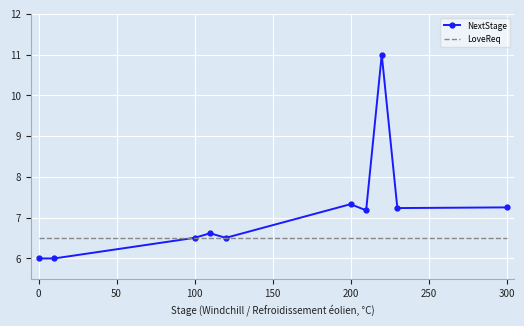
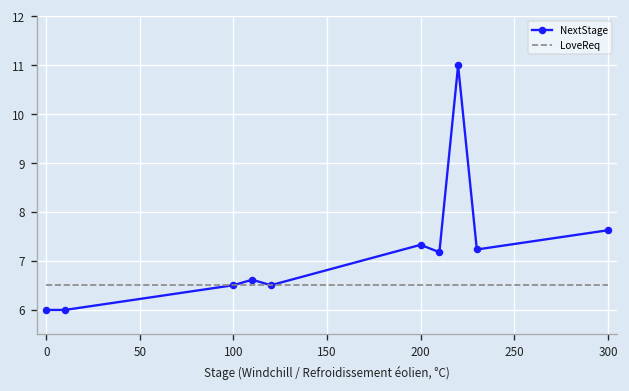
NextStage, 300: 7.3 -> 7.6
